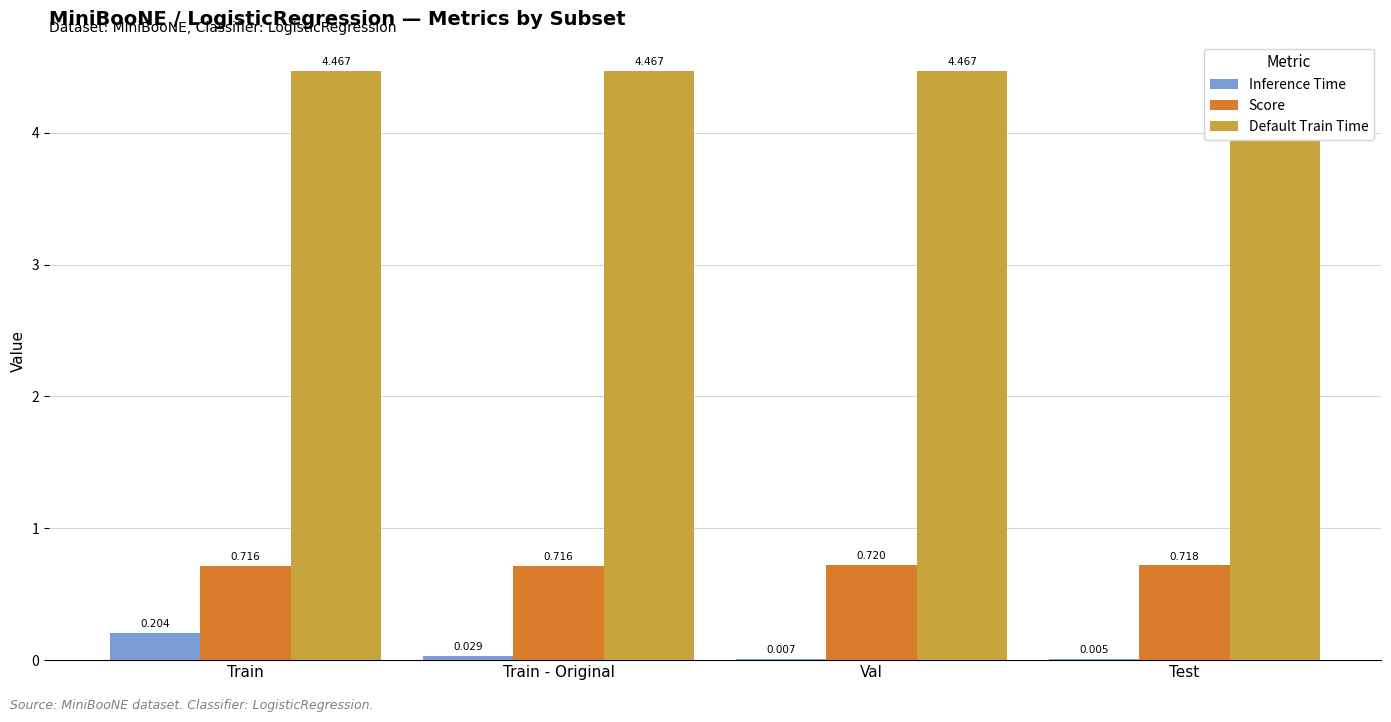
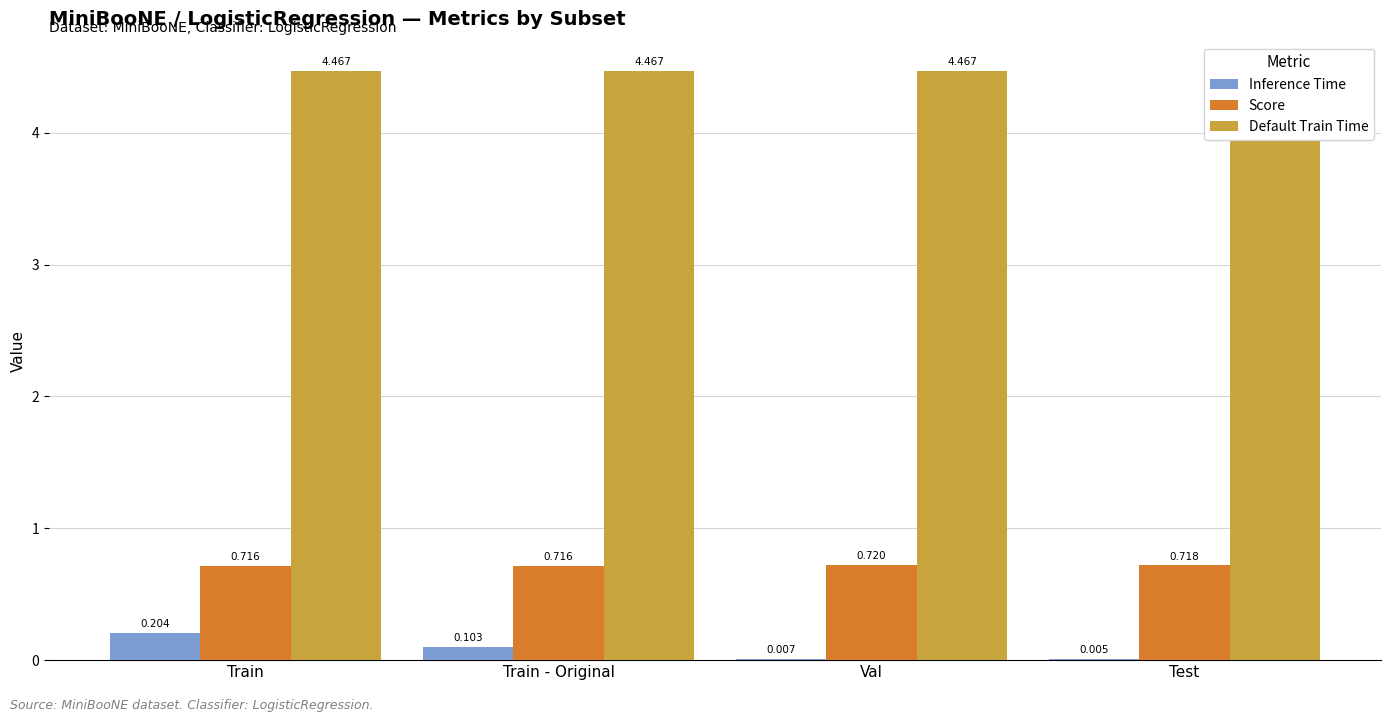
Inference Time, Train - Original: 0.029 -> 0.103
